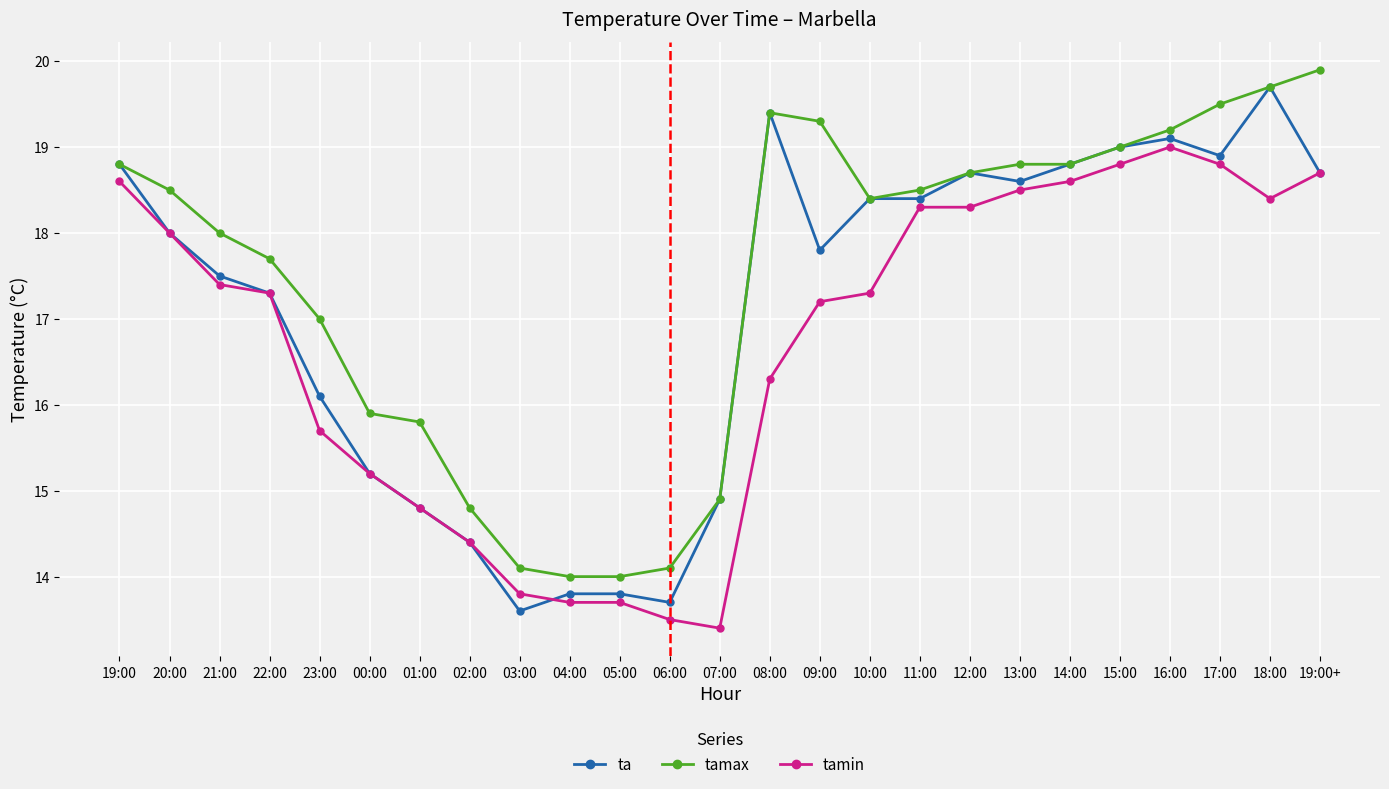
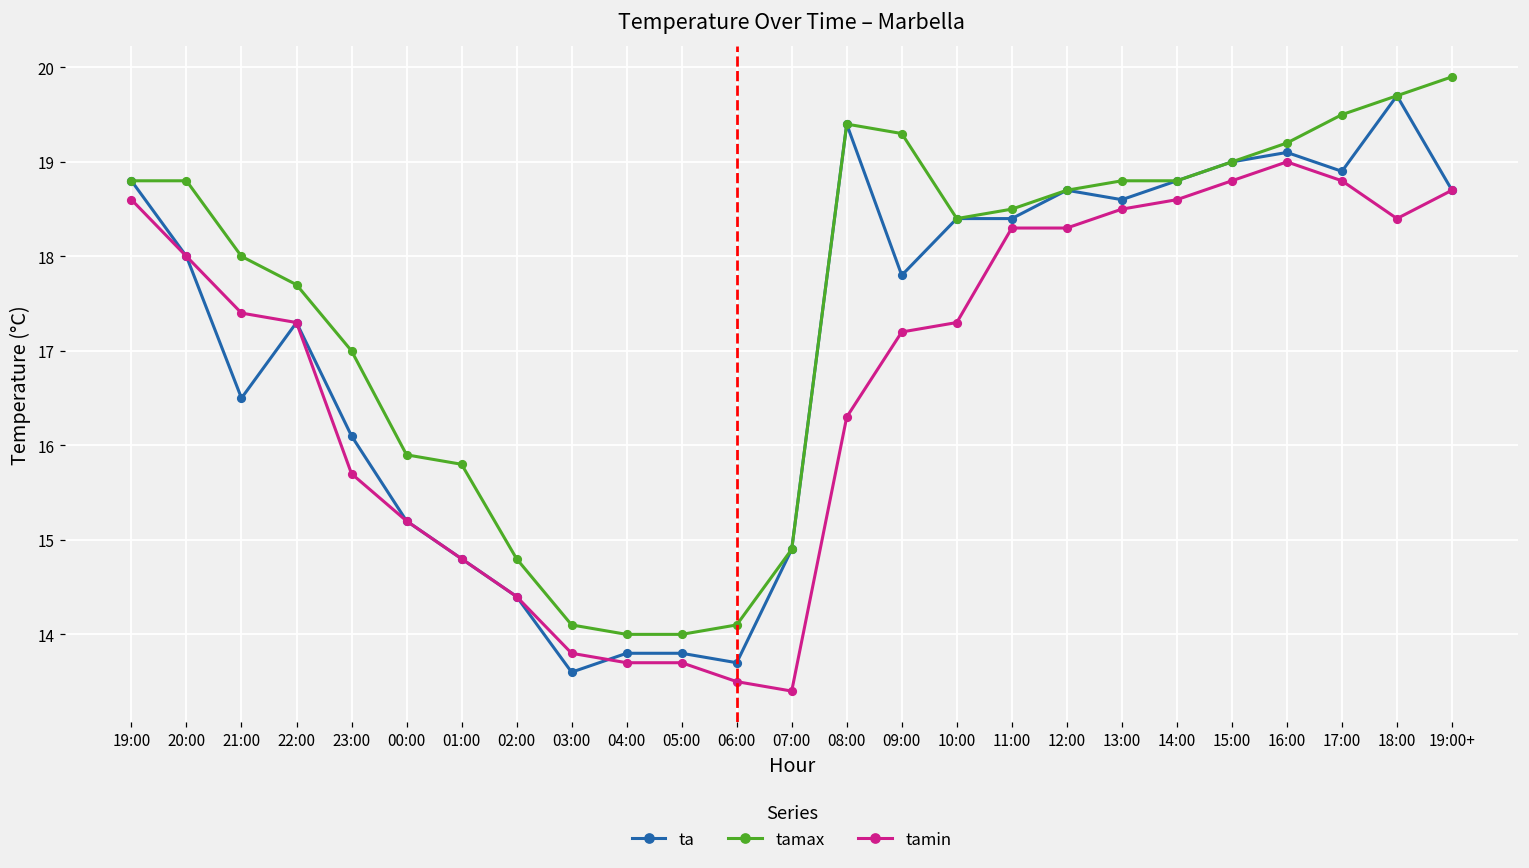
tamax, 20:00: 18.5 -> 18.8
ta, 21:00: 17.5 -> 16.5
